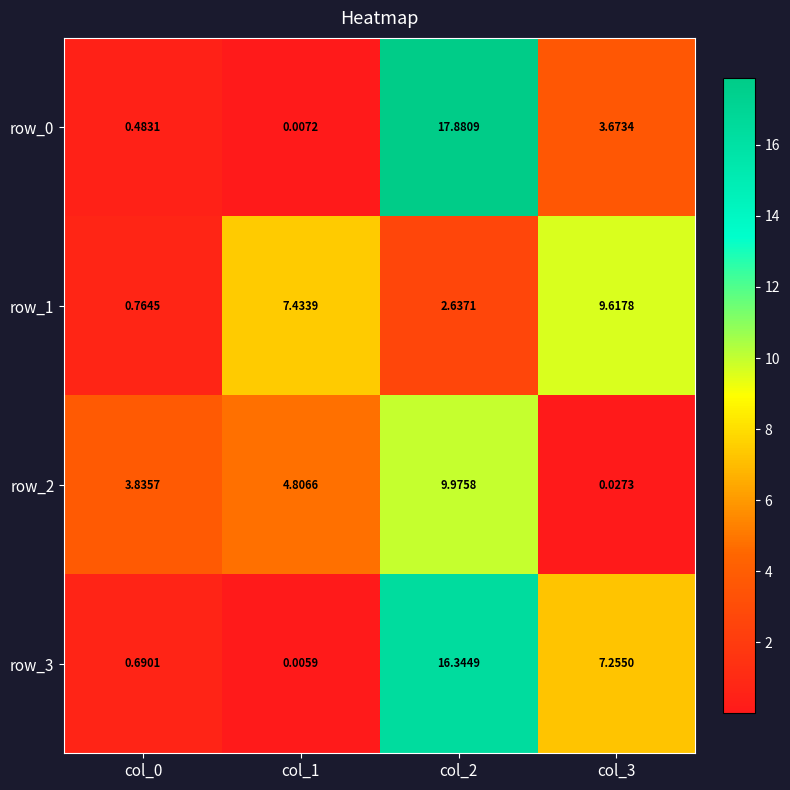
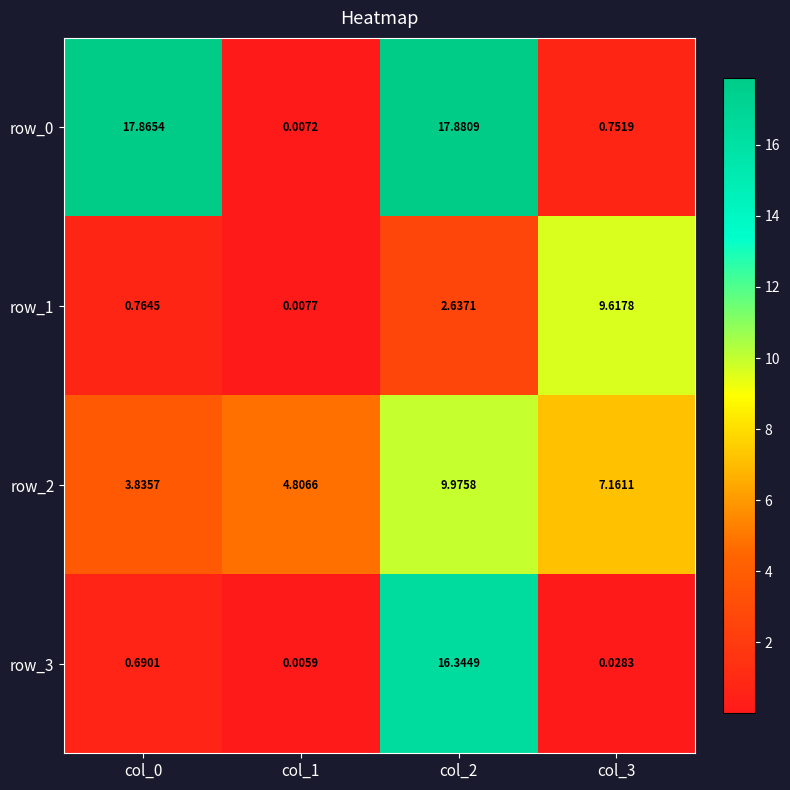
row_0, col_0: 0.4831 -> 17.8654
row_0, col_3: 3.6734 -> 0.7519
row_1, col_1: 7.4339 -> 0.0077
row_2, col_3: 0.0273 -> 7.1611
row_3, col_3: 7.2550 -> 0.0283
